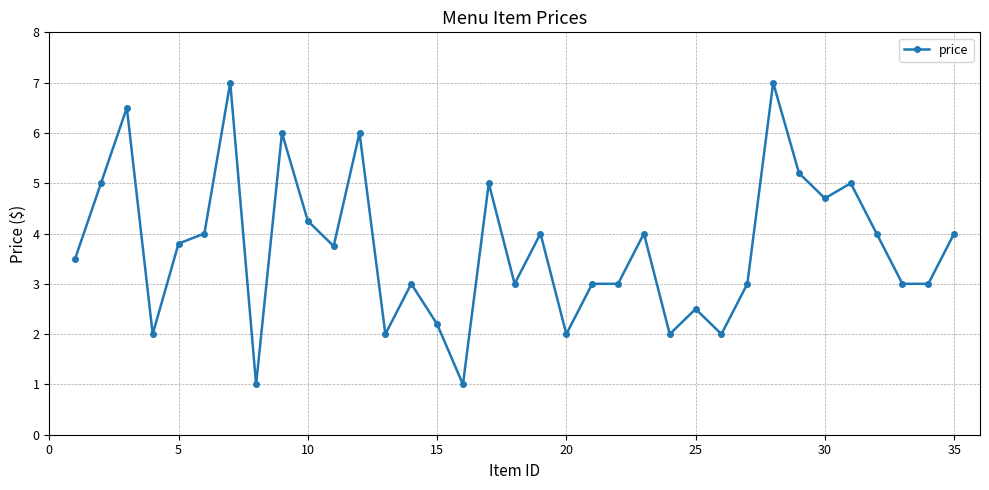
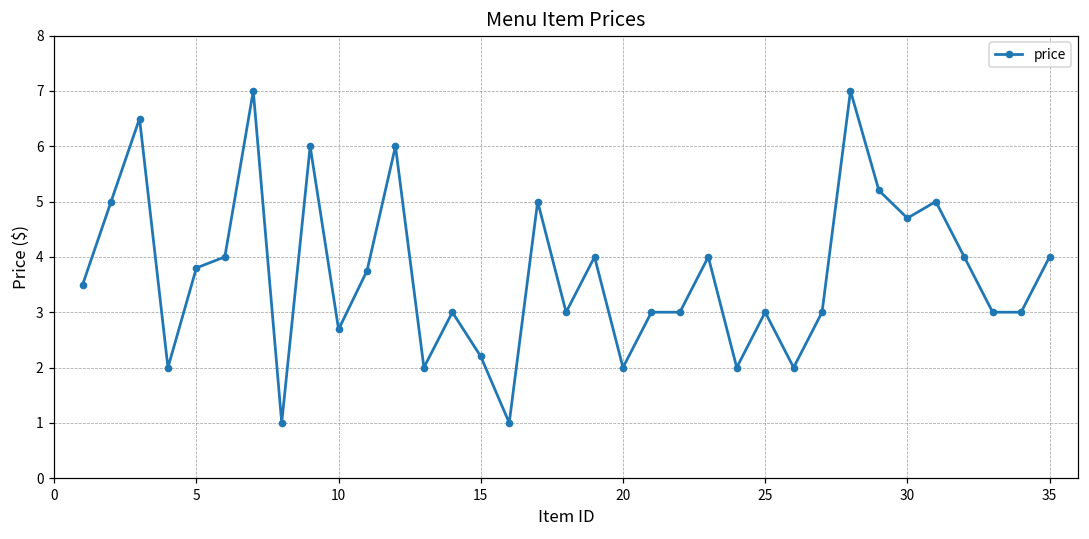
10: 4.3 -> 2.7
25: 2.5 -> 3.0
